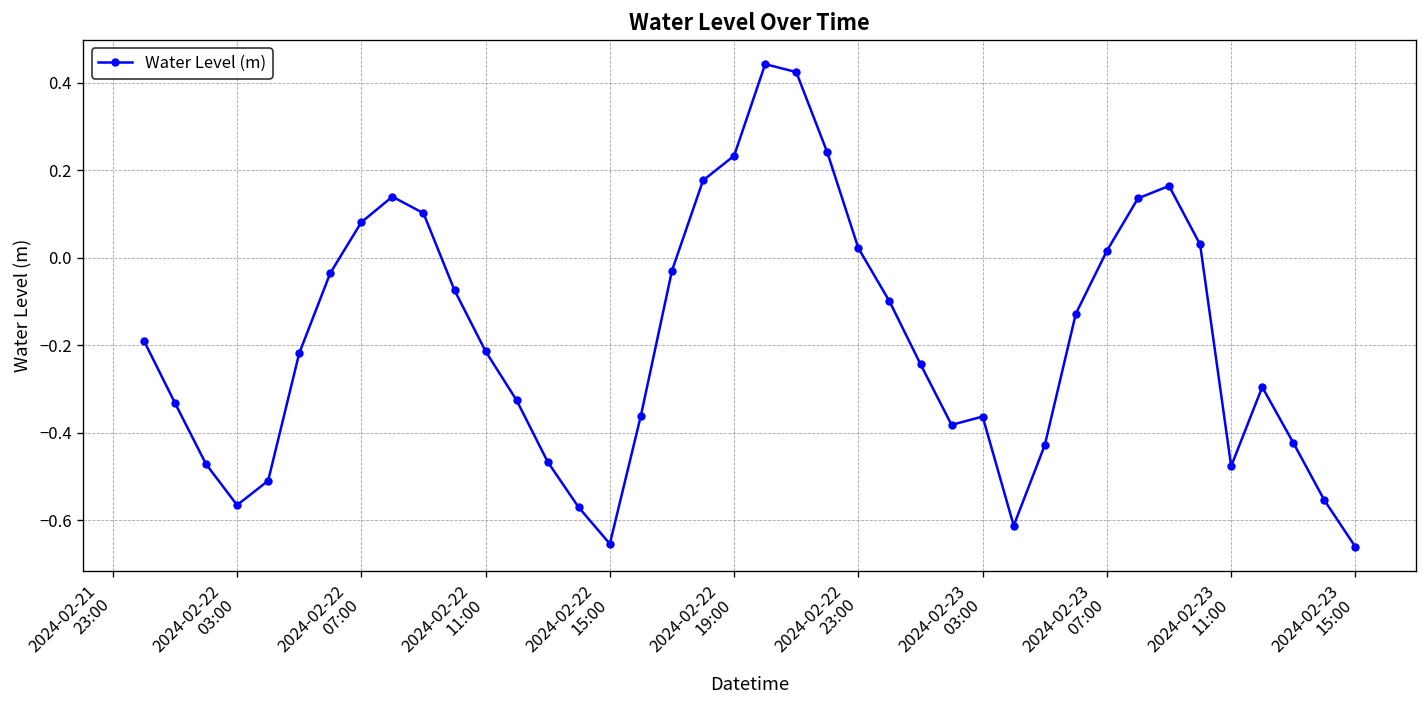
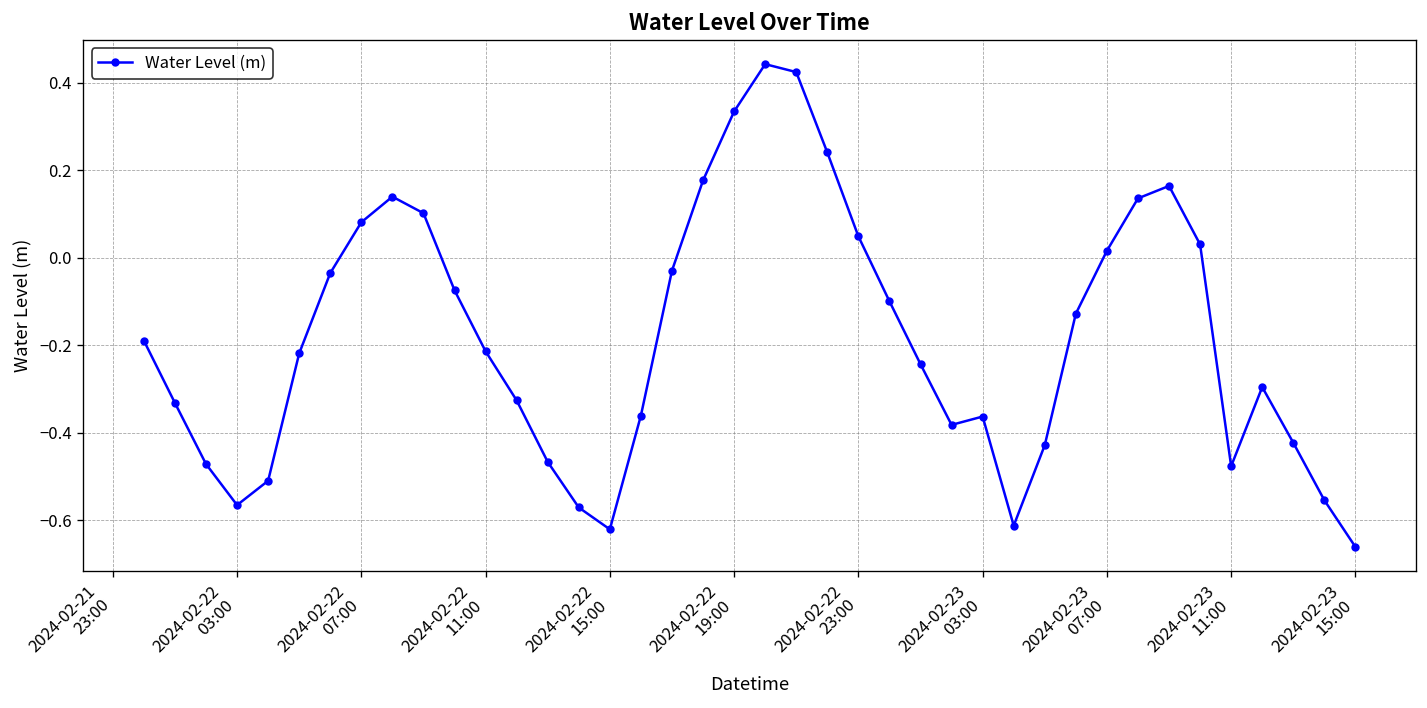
2024-02-22 15:00: -0.65 -> -0.62
2024-02-22 19:00: 0.23 -> 0.33
2024-02-22 23:00: 0.02 -> 0.05
